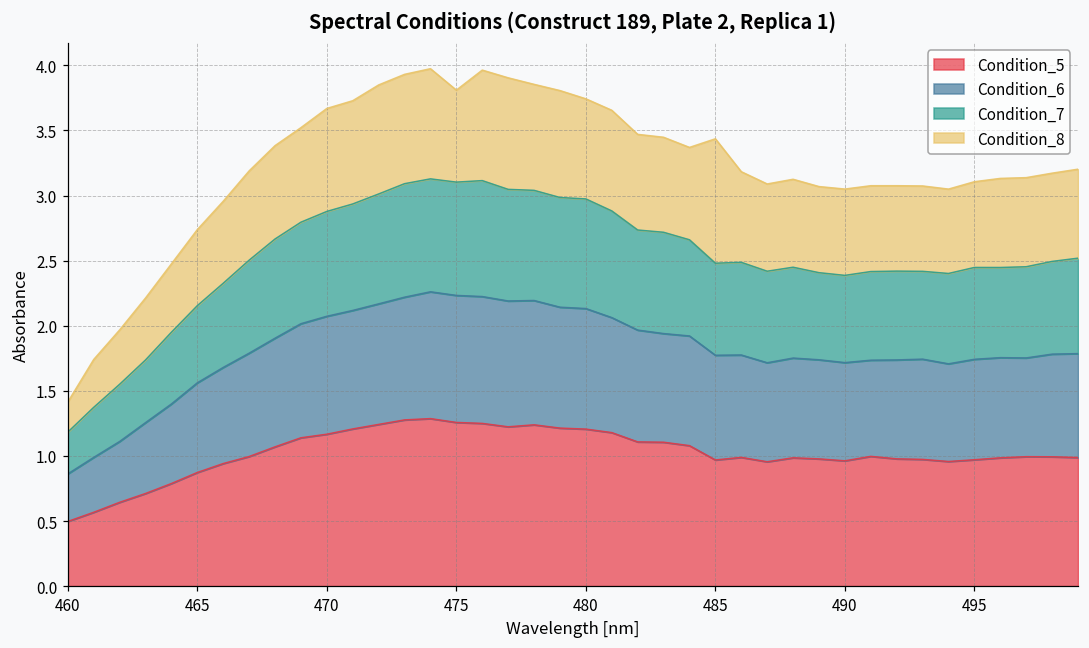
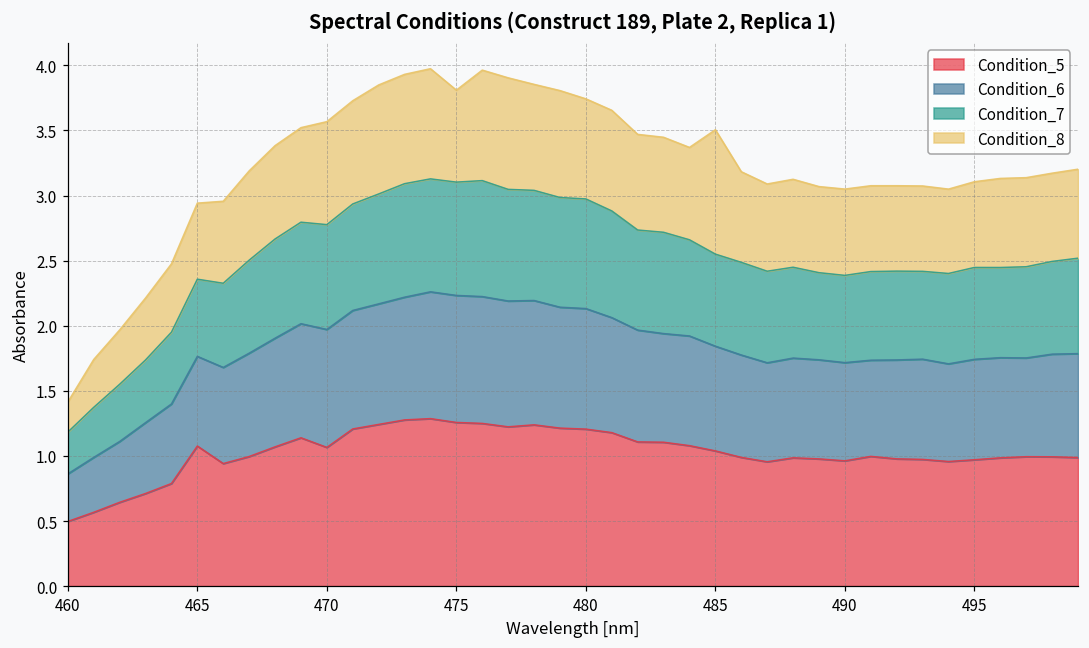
Condition_5, 465: 0.87 -> 1.08
Condition_5, 470: 1.17 -> 1.07
Condition_5, 485: 0.97 -> 1.04
